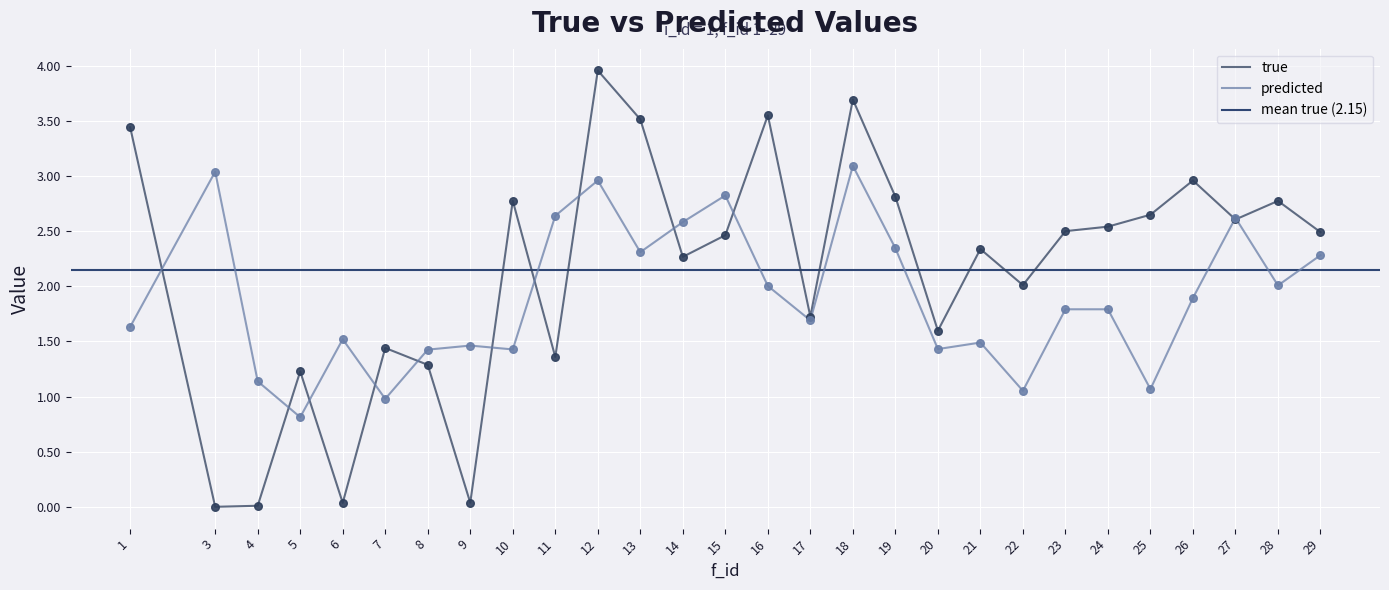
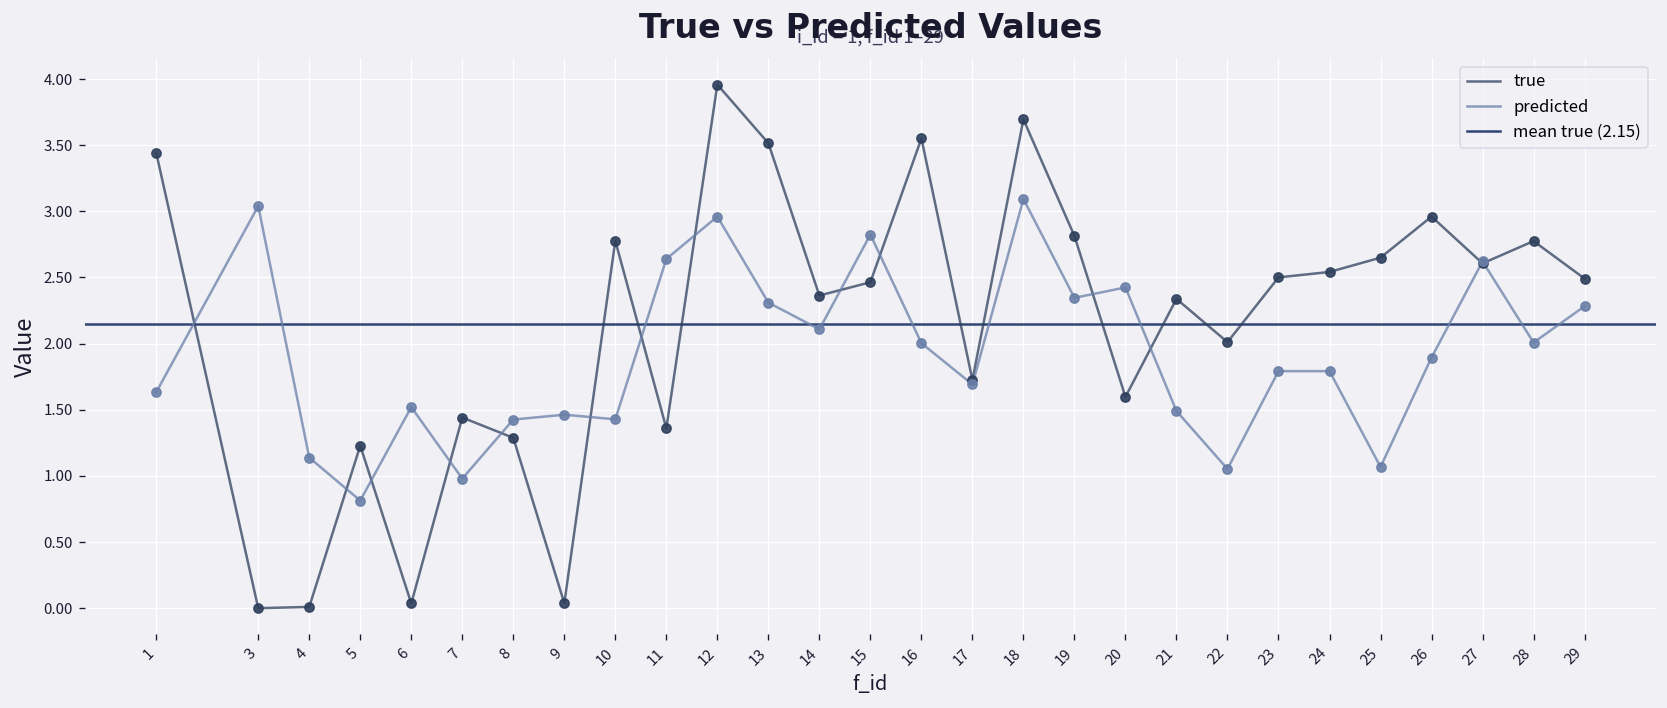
true, 14: 2.27 -> 2.36
predicted, 14: 2.58 -> 2.11
predicted, 20: 1.43 -> 2.42
